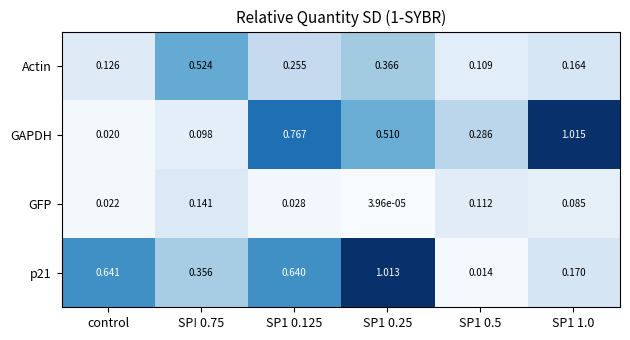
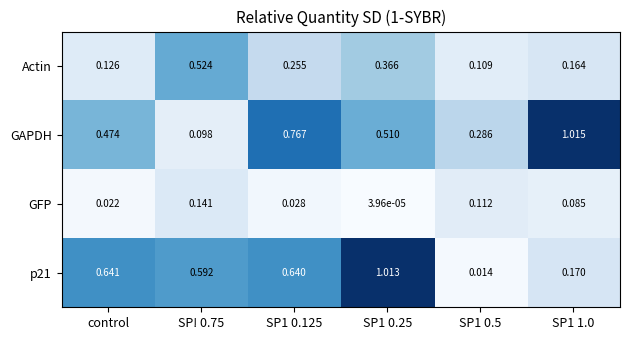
GAPDH, control: 0.020 -> 0.474
p21, SP! 0.75: 0.356 -> 0.592
